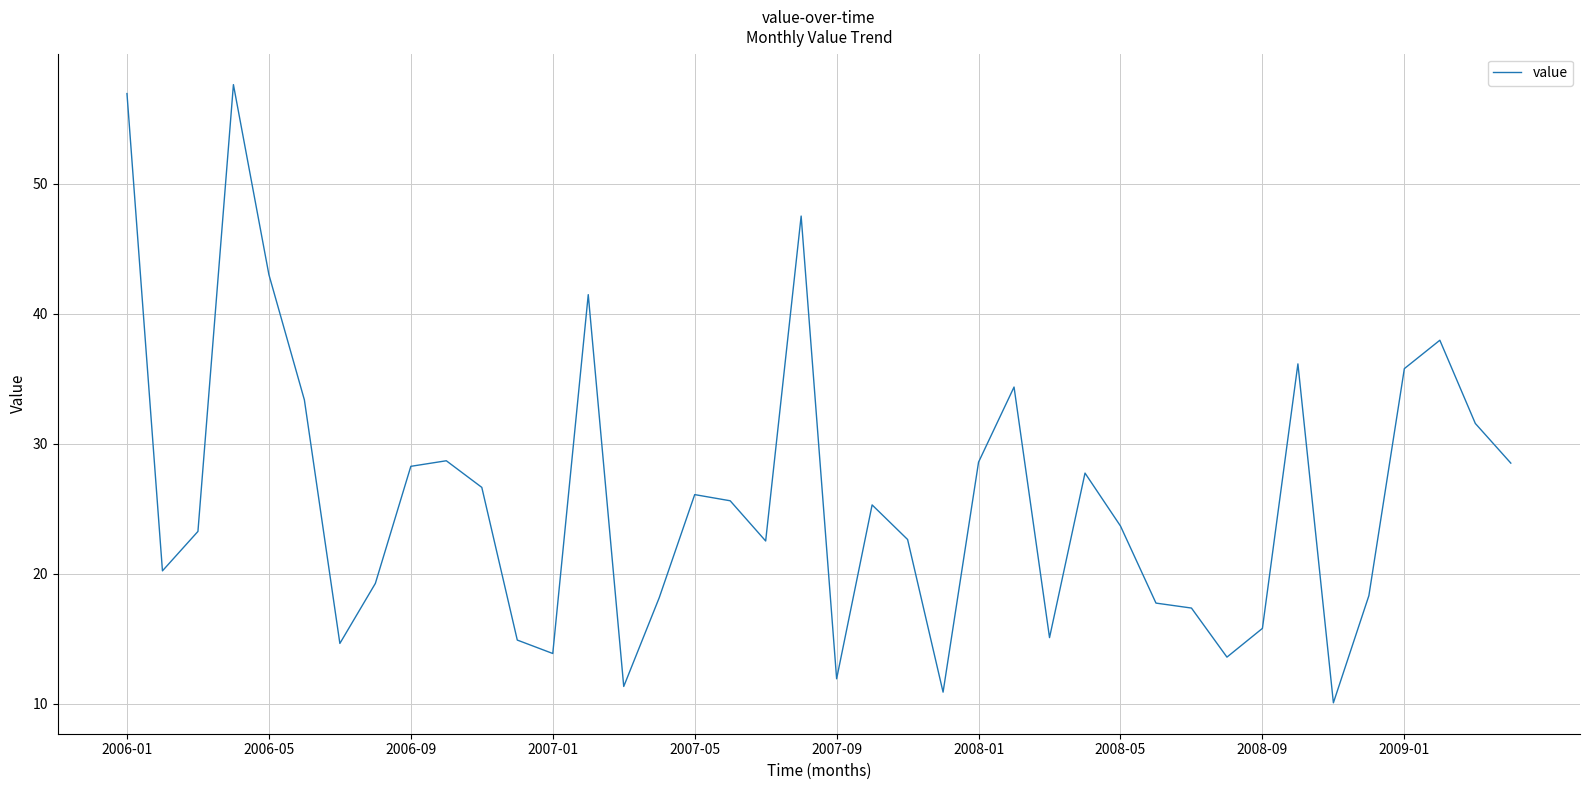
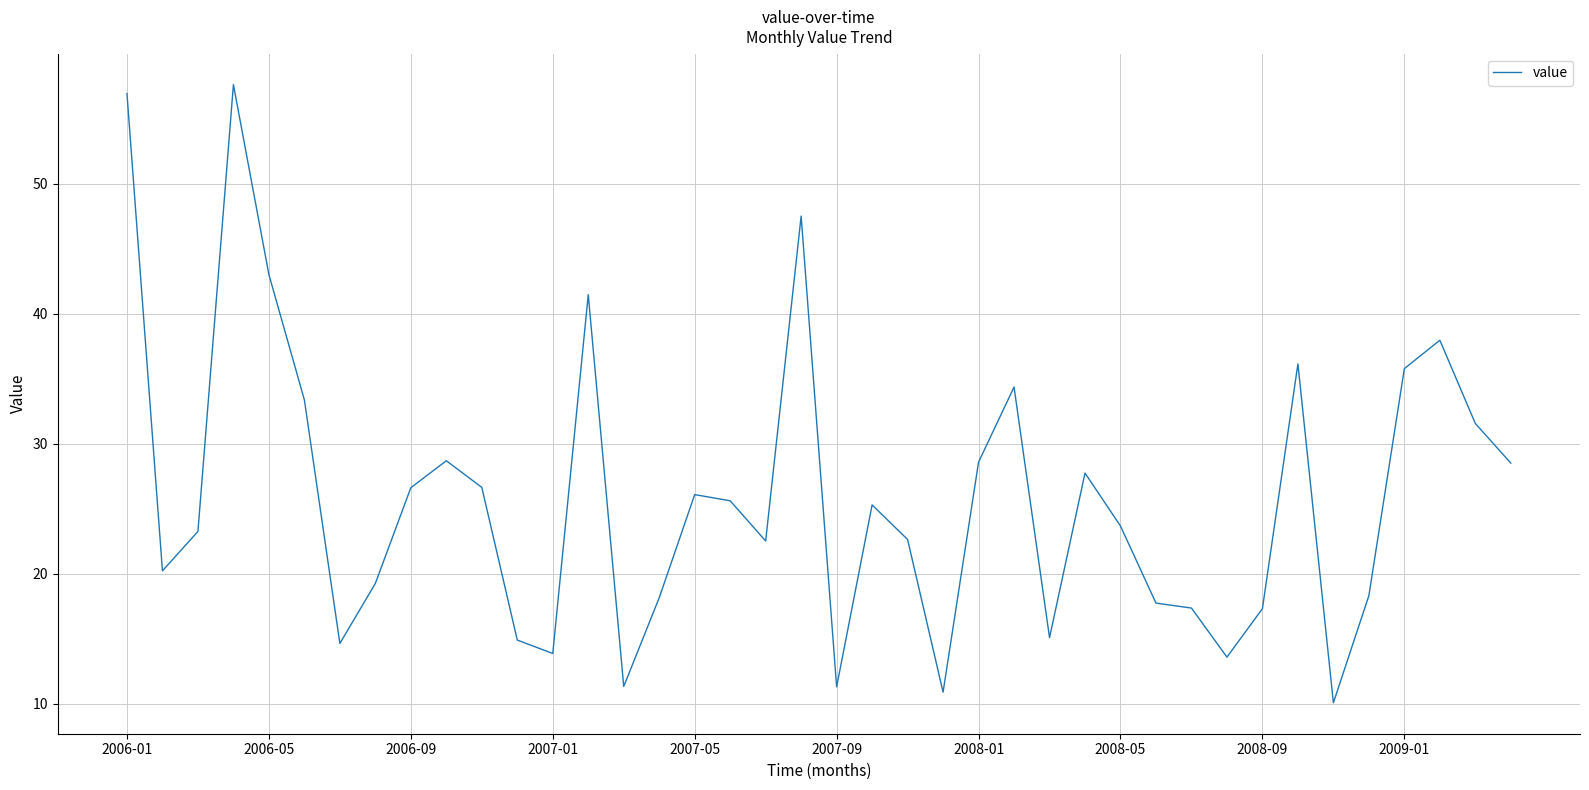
2006-09: 28.3 -> 26.6
2007-09: 11.9 -> 11.3
2008-09: 15.8 -> 17.3
